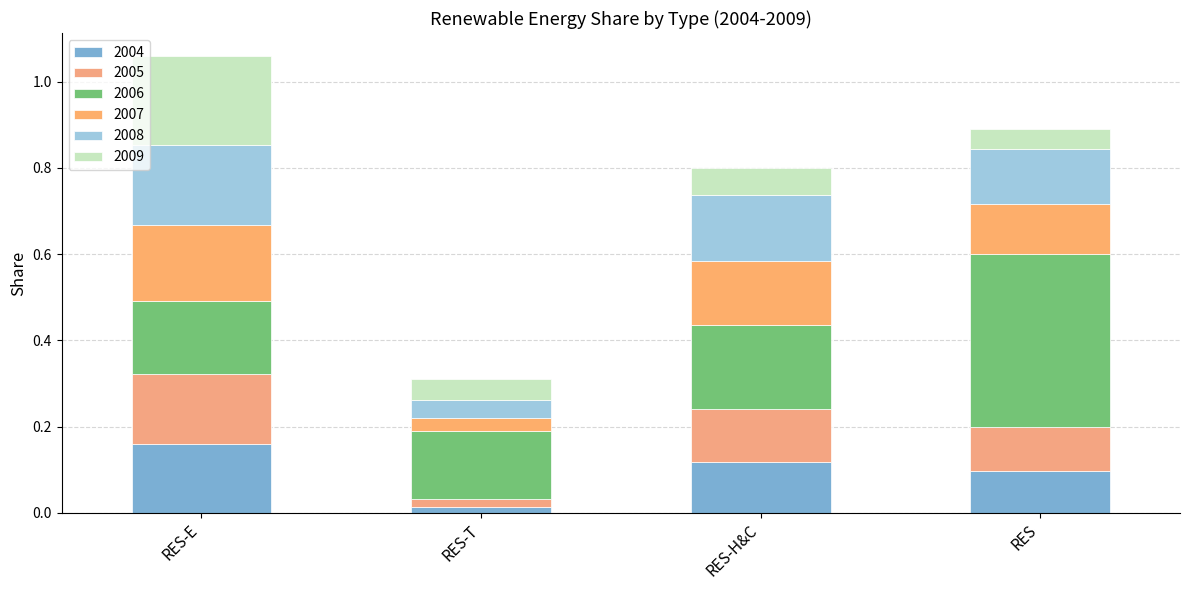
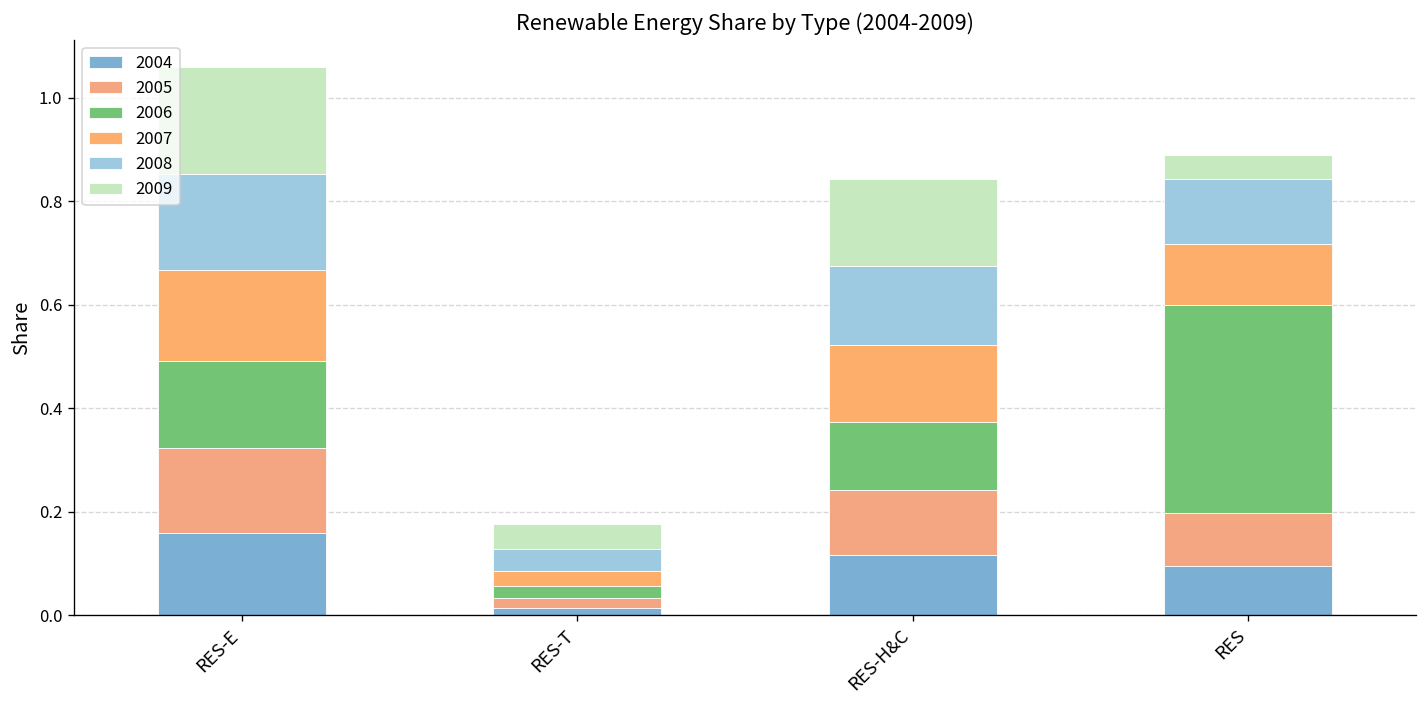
2006, RES-T: 0.16 -> 0.02
2006, RES-H&C: 0.19 -> 0.13
2009, RES-H&C: 0.06 -> 0.17
